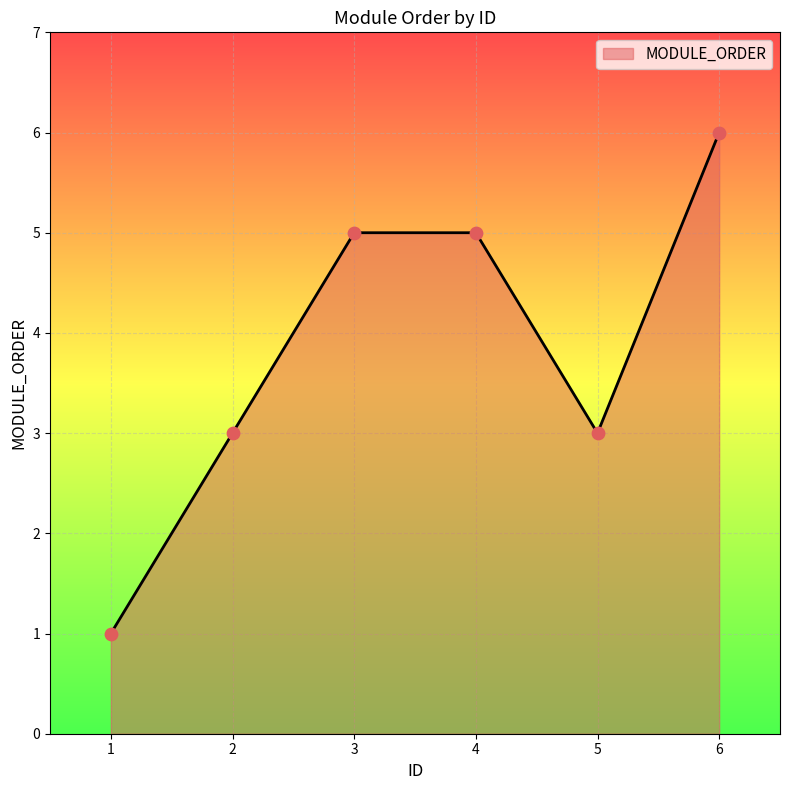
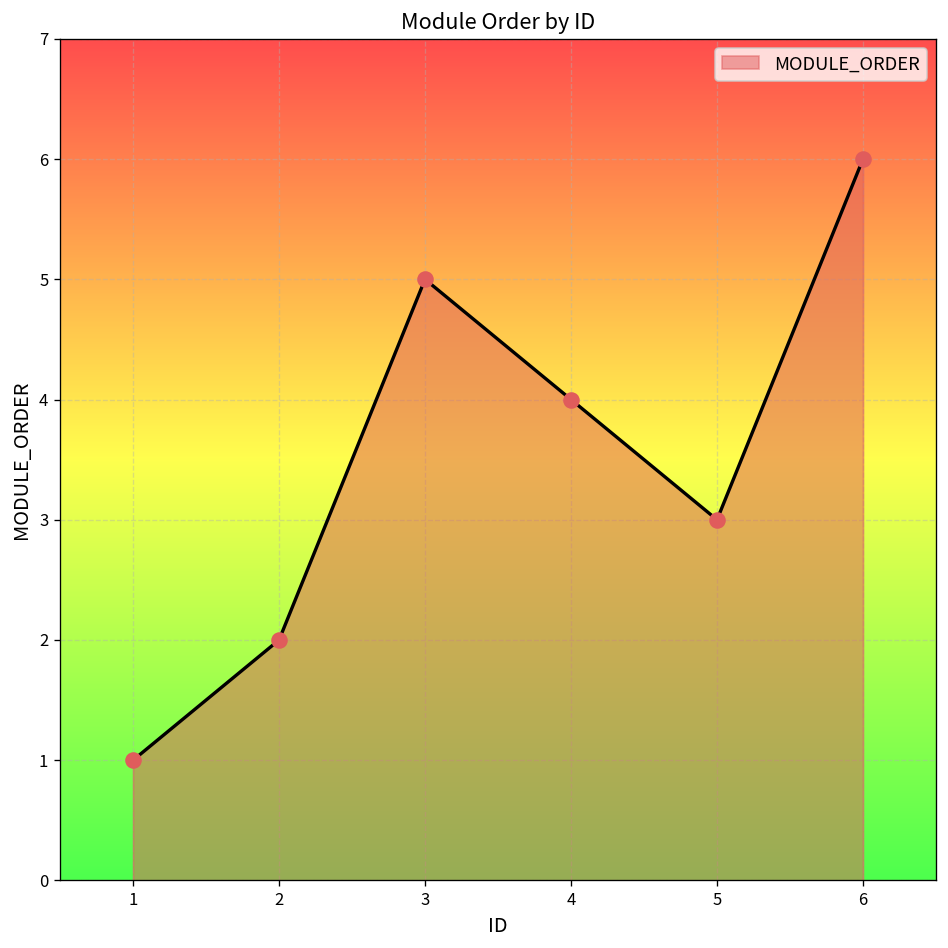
2: 3 -> 2
4: 5 -> 4
